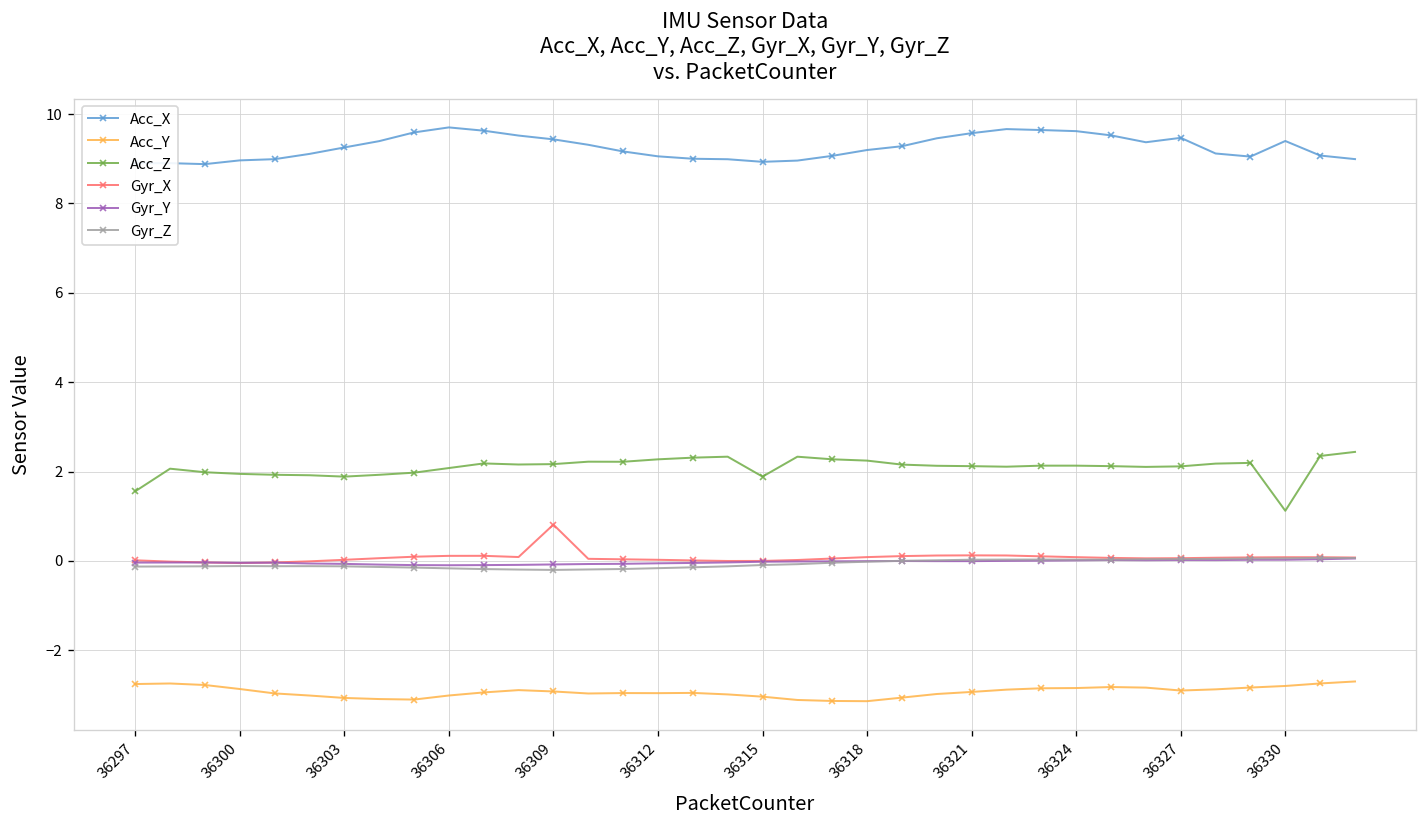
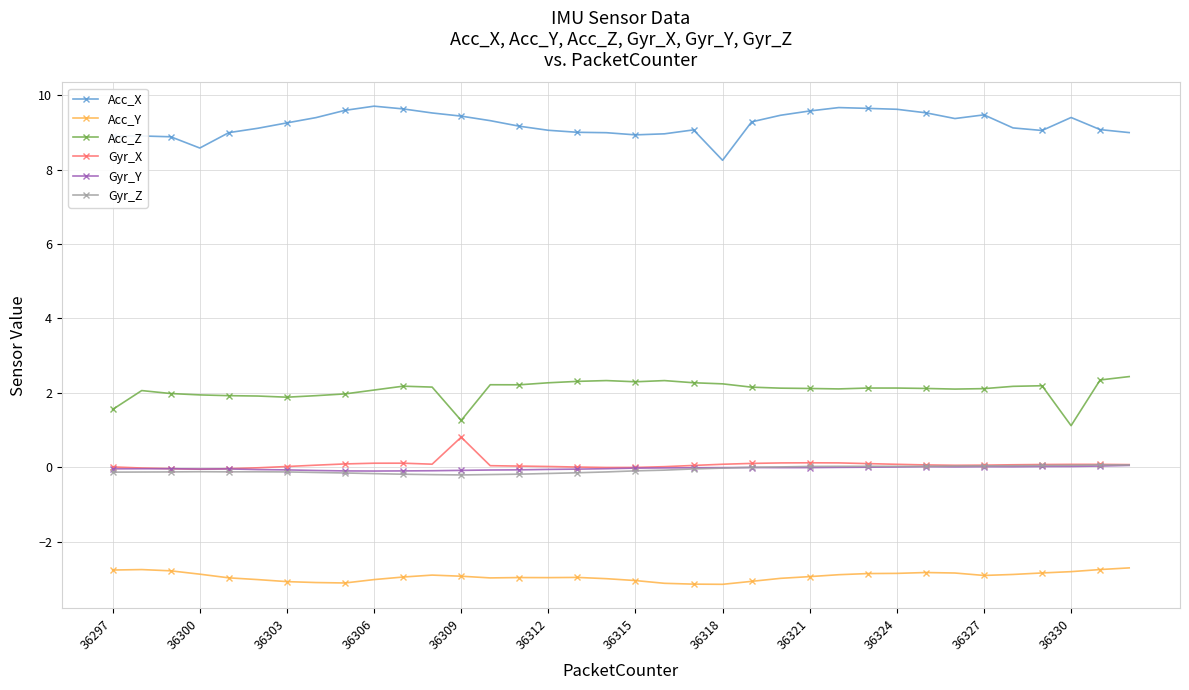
Acc_X, 36300: 9.0 -> 8.6
Acc_Z, 36309: 2.2 -> 1.3
Acc_Z, 36315: 1.9 -> 2.3
Acc_X, 36318: 9.2 -> 8.2
